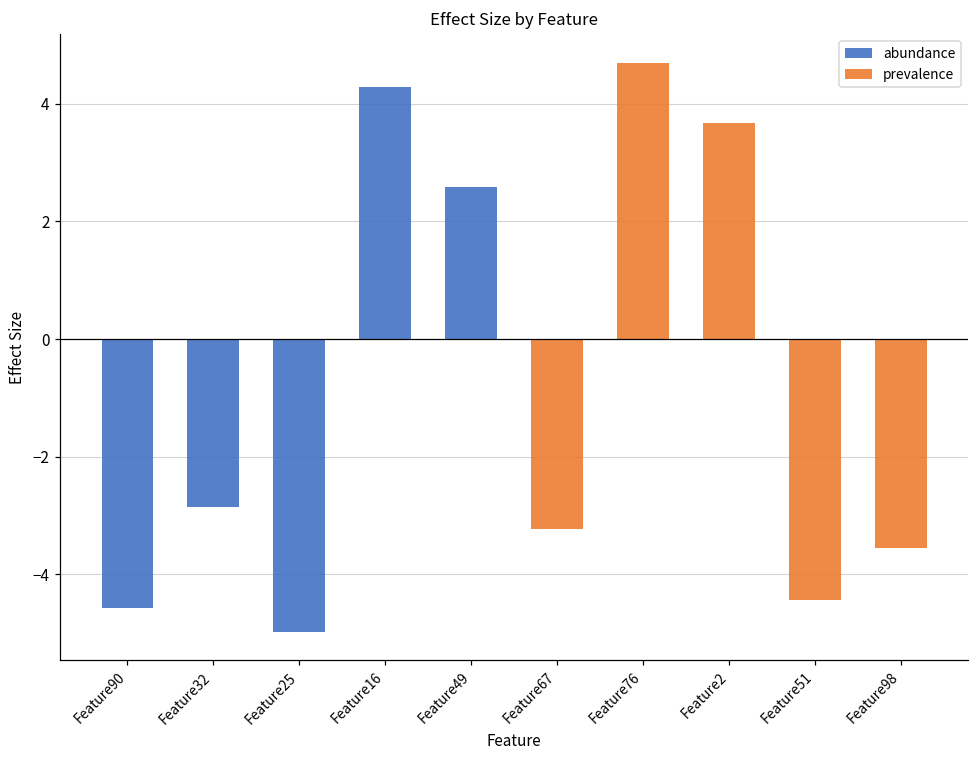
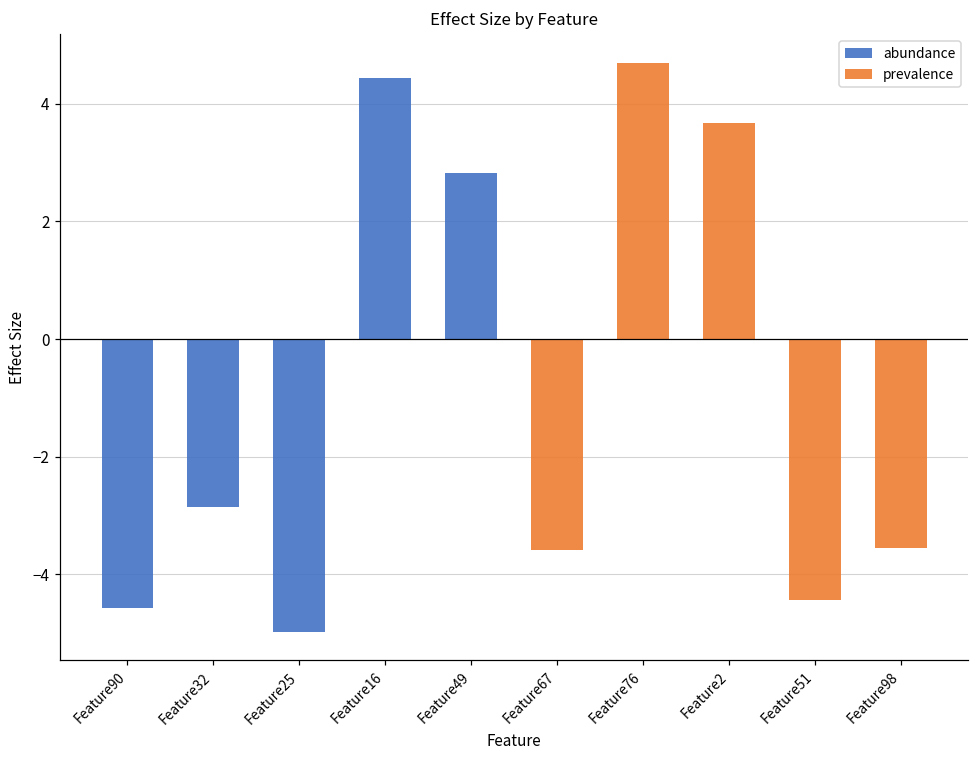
abundance, Feature16: 4.3 -> 4.4
abundance, Feature49: 2.6 -> 2.8
prevalence, Feature67: -3.2 -> -3.6
